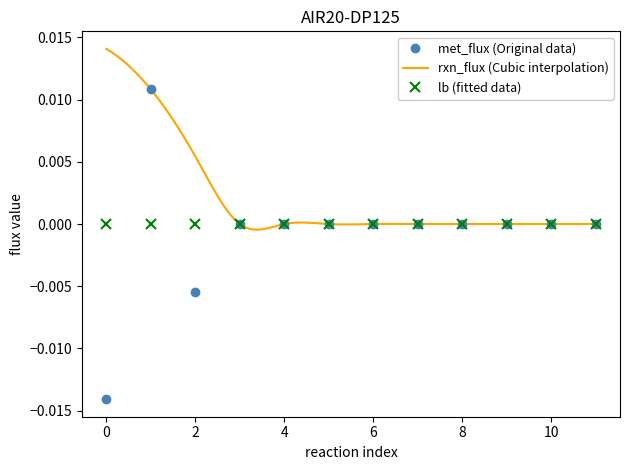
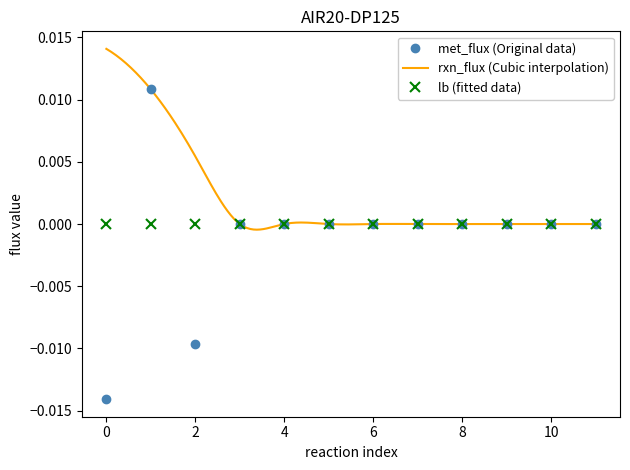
met_flux (Original data), 2: -0.0054 -> -0.0096
